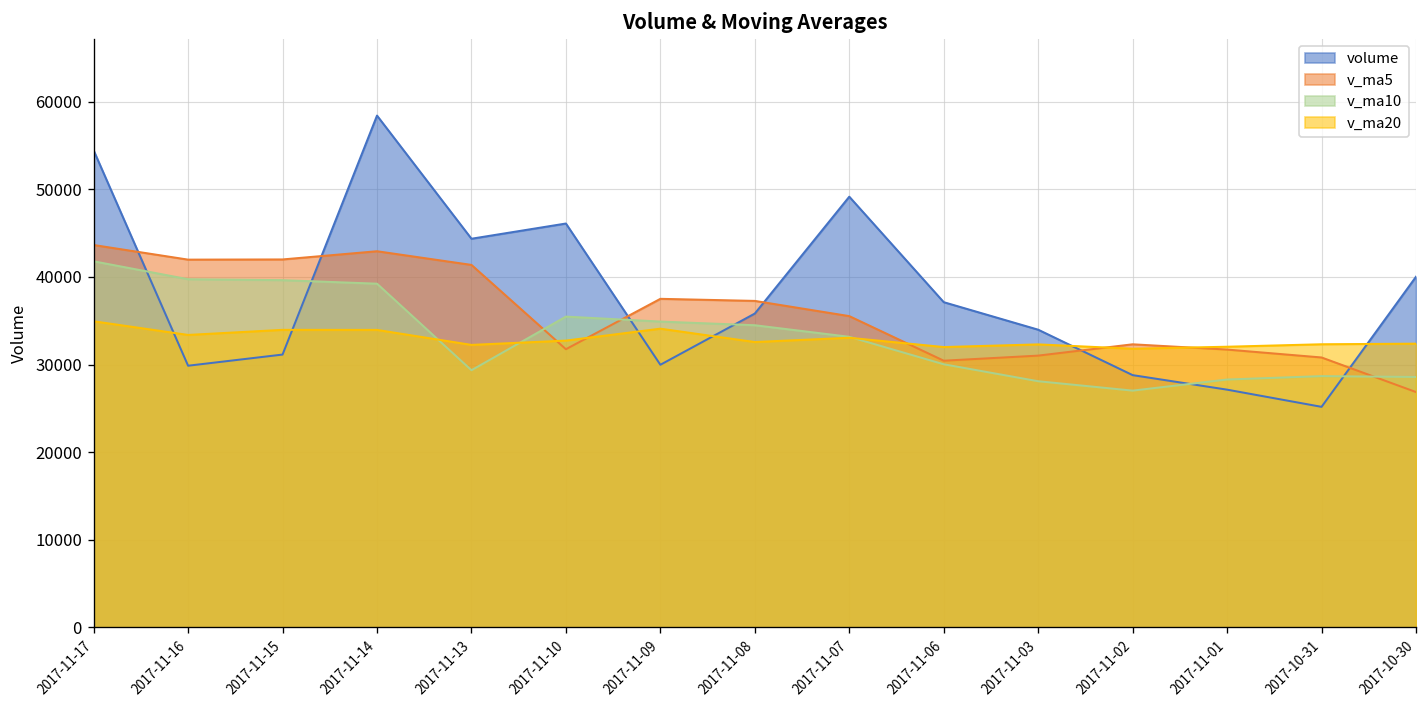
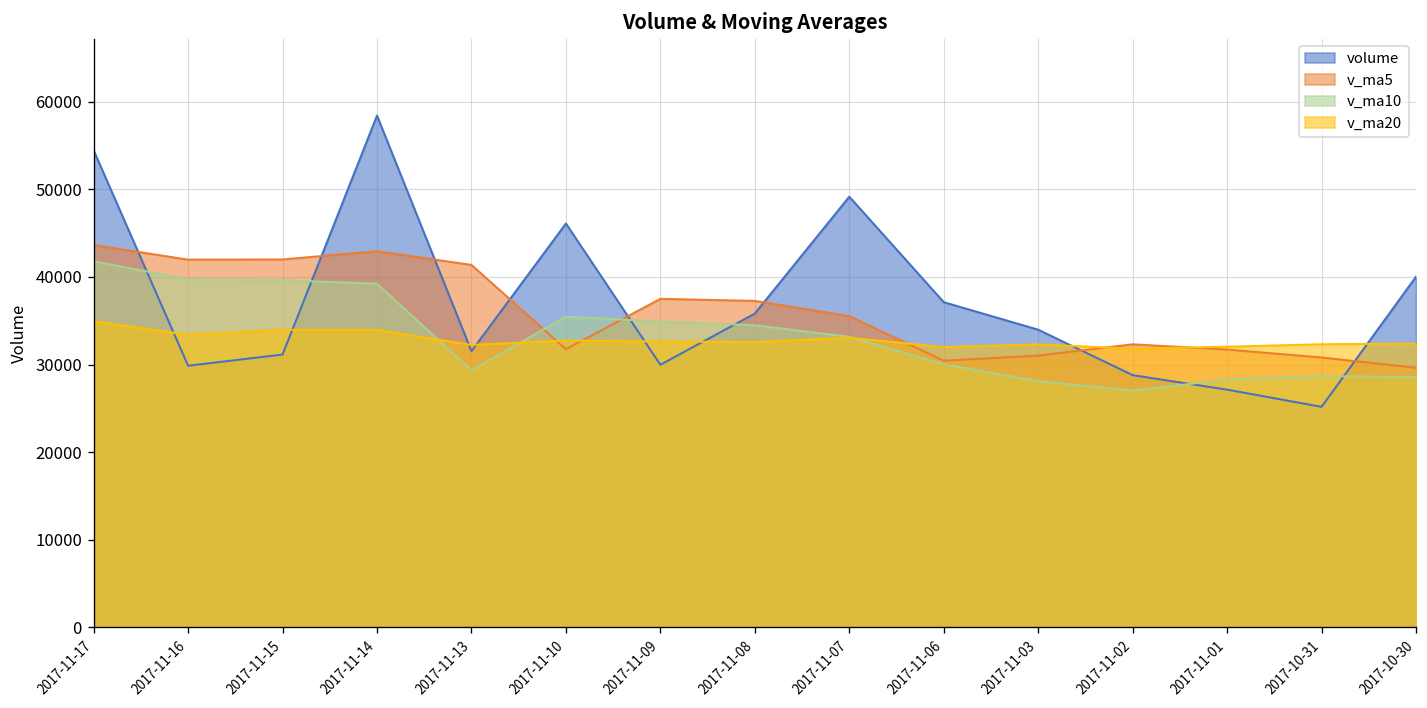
volume, 2017-11-13: 44000 -> 32000
v_ma20, 2017-11-09: 34000 -> 33000
v_ma5, 2017-10-30: 27000 -> 30000
